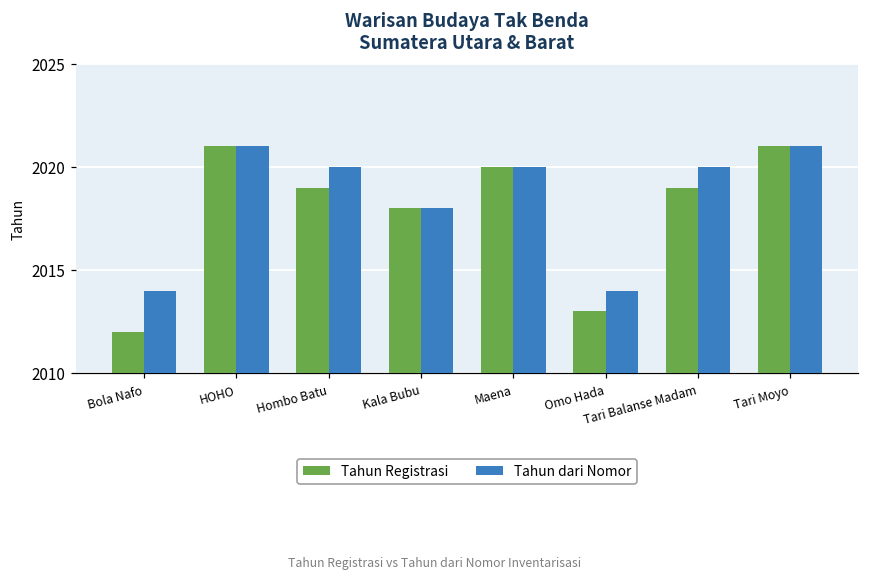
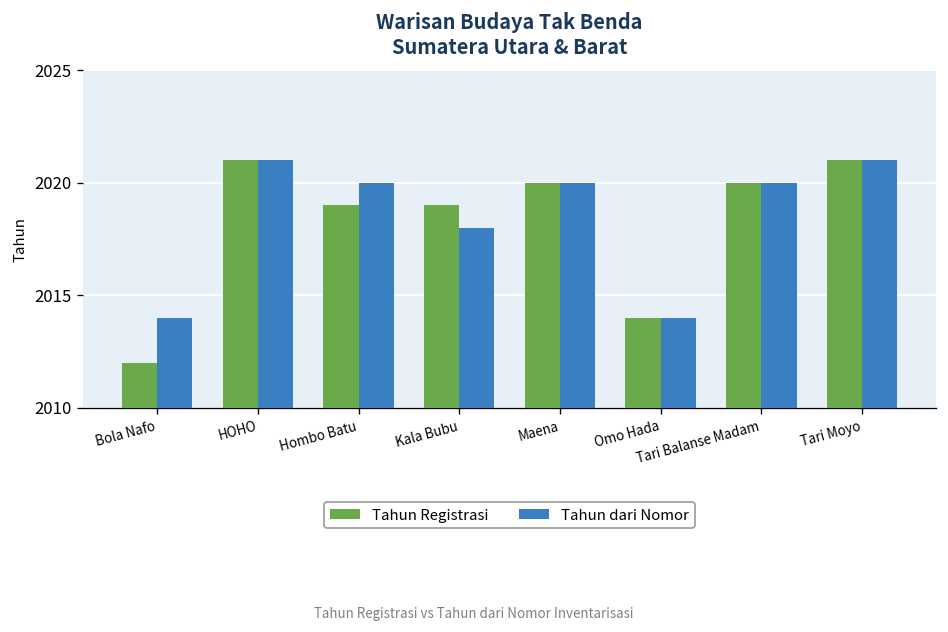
Tahun Registrasi, Kala Bubu: 2018 -> 2019
Tahun Registrasi, Omo Hada: 2013 -> 2014
Tahun Registrasi, Tari Balanse Madam: 2019 -> 2020
